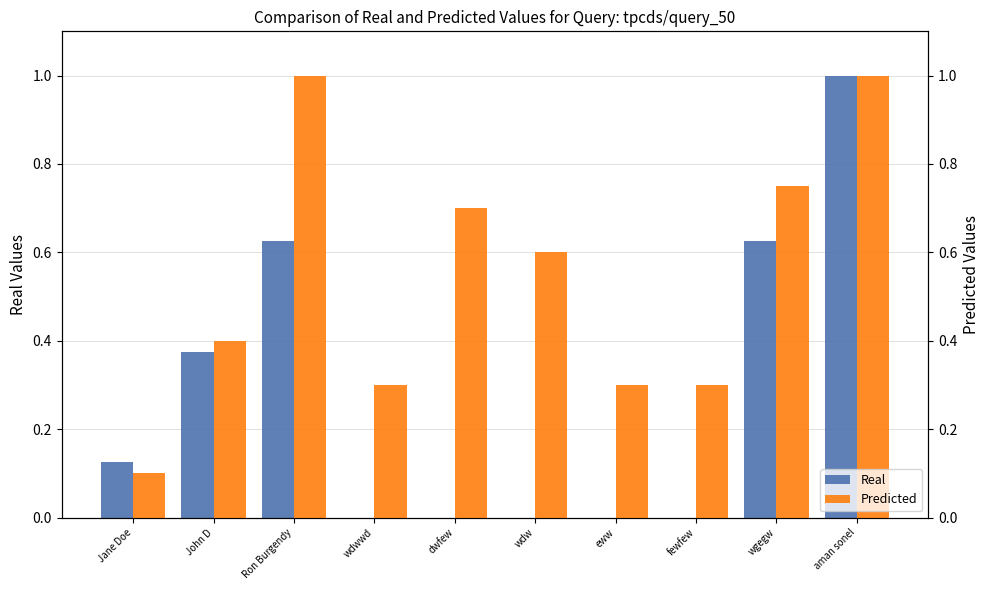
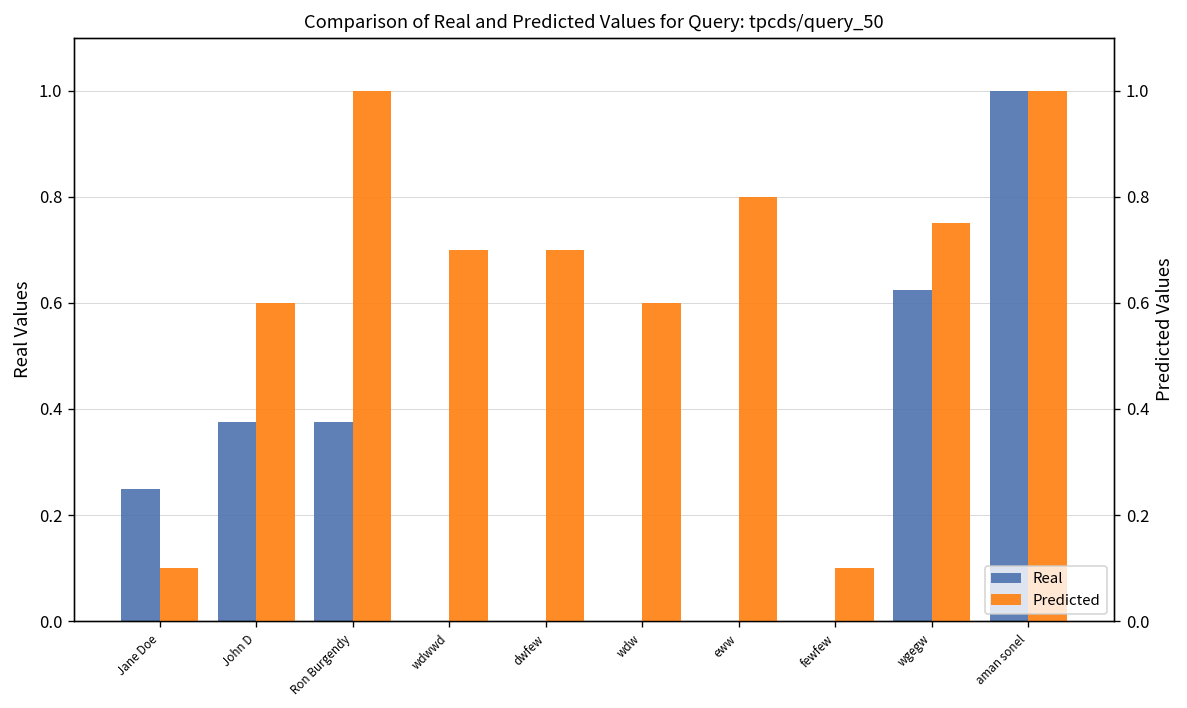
Real, Jane Doe: 0.13 -> 0.25
Real, Ron Burgendy: 0.63 -> 0.38
Predicted, John D: 0.4 -> 0.6
Predicted, wdwwd: 0.3 -> 0.7
Predicted, eww: 0.3 -> 0.8
Predicted, fewfew: 0.3 -> 0.1
